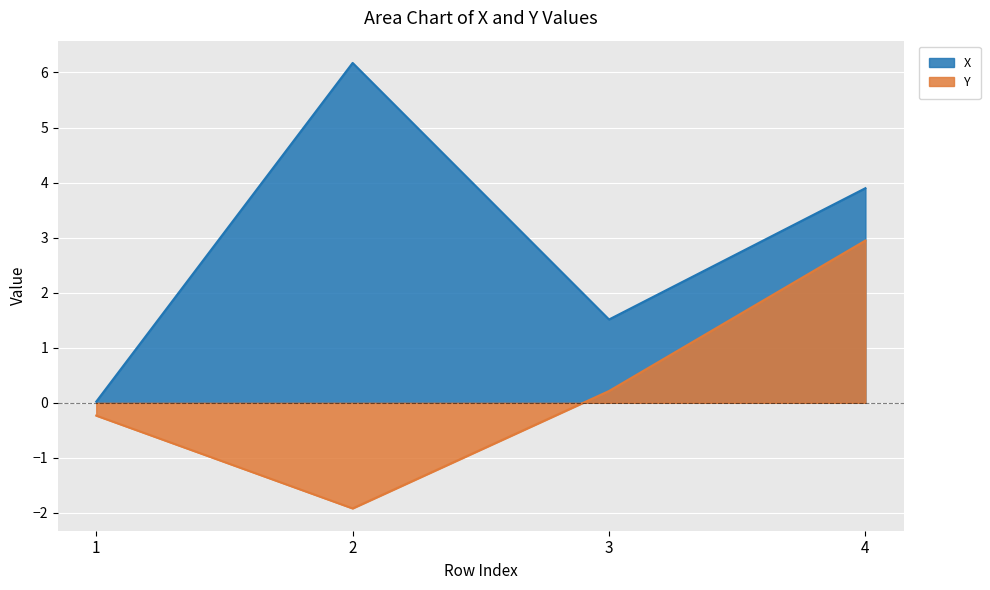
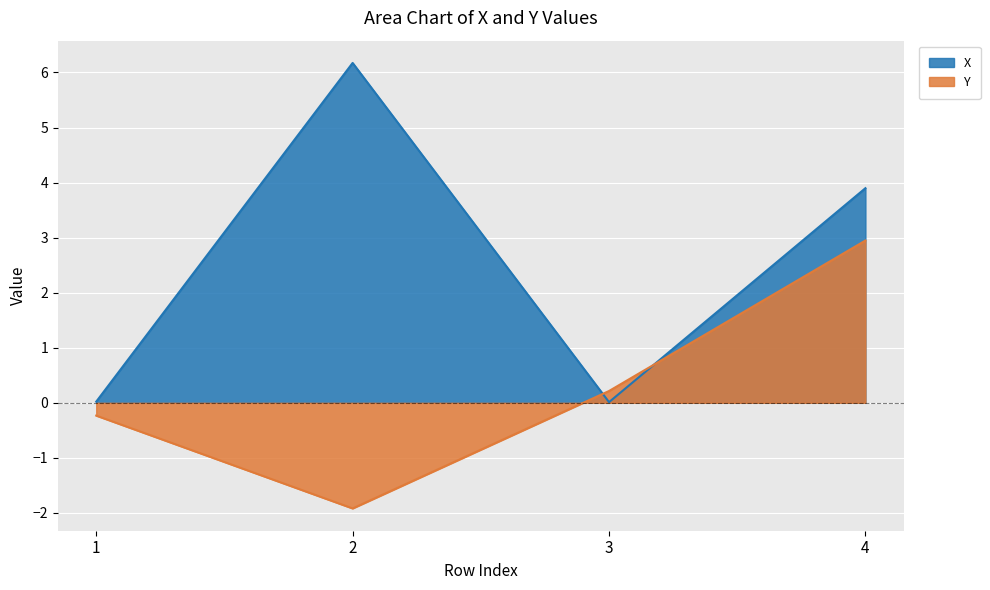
X, 3: 1.5 -> 0.0
